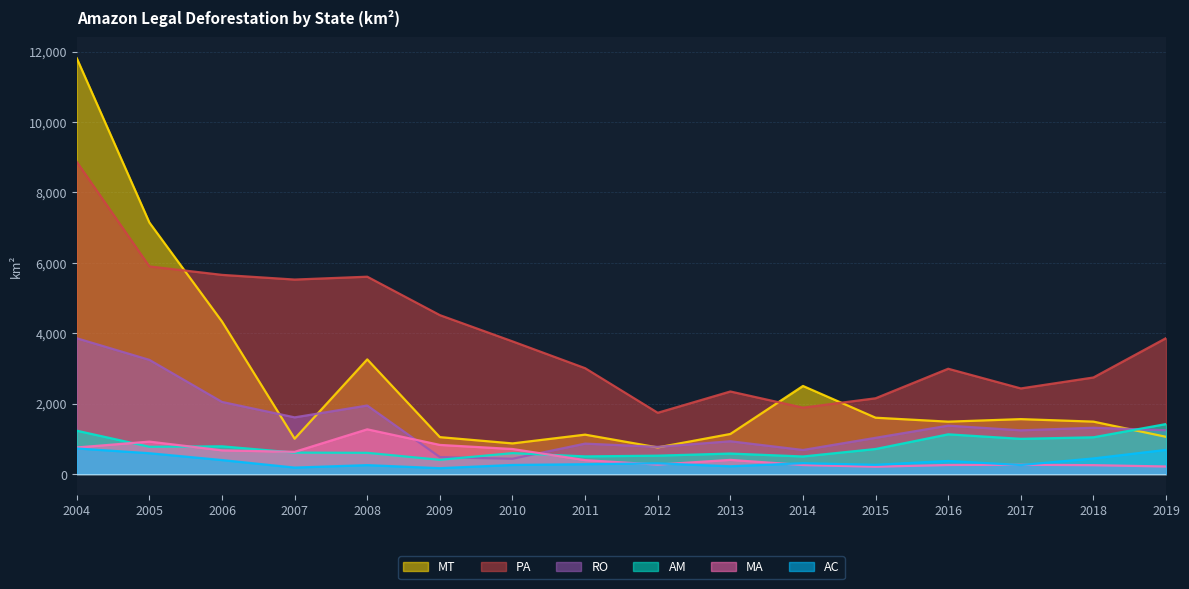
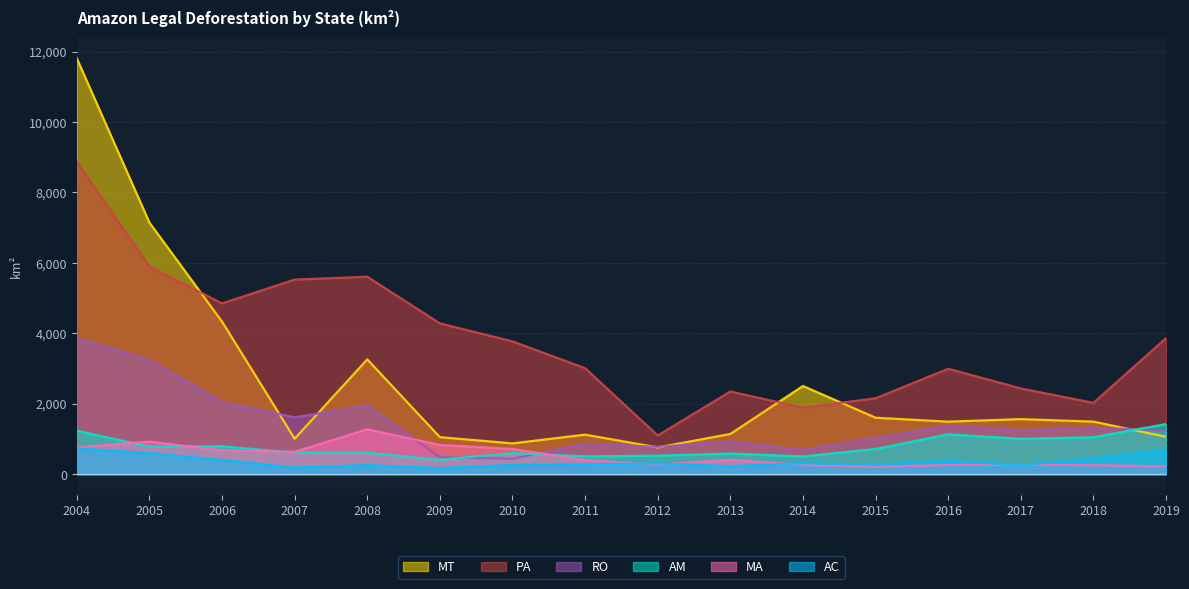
PA, 2006: 5,700 -> 4,800
PA, 2009: 4,500 -> 4,300
PA, 2012: 1,700 -> 1,100
PA, 2018: 2,700 -> 2,000
